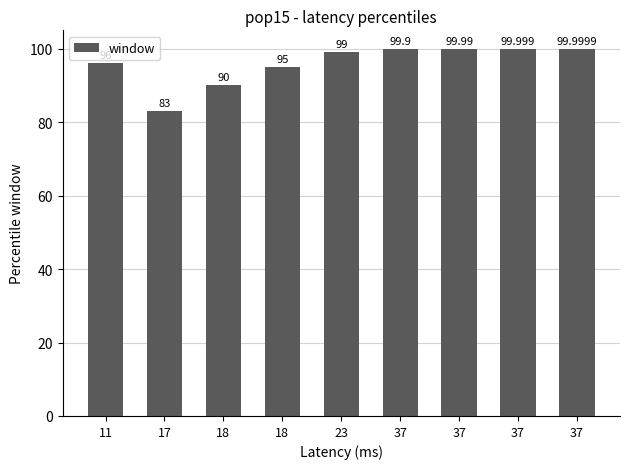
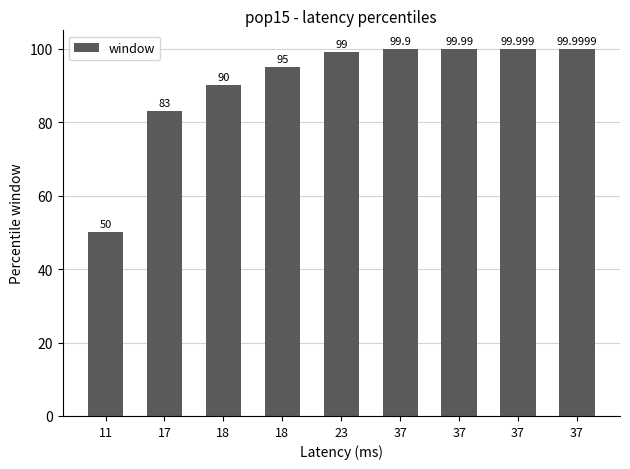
11: 96 -> 50
